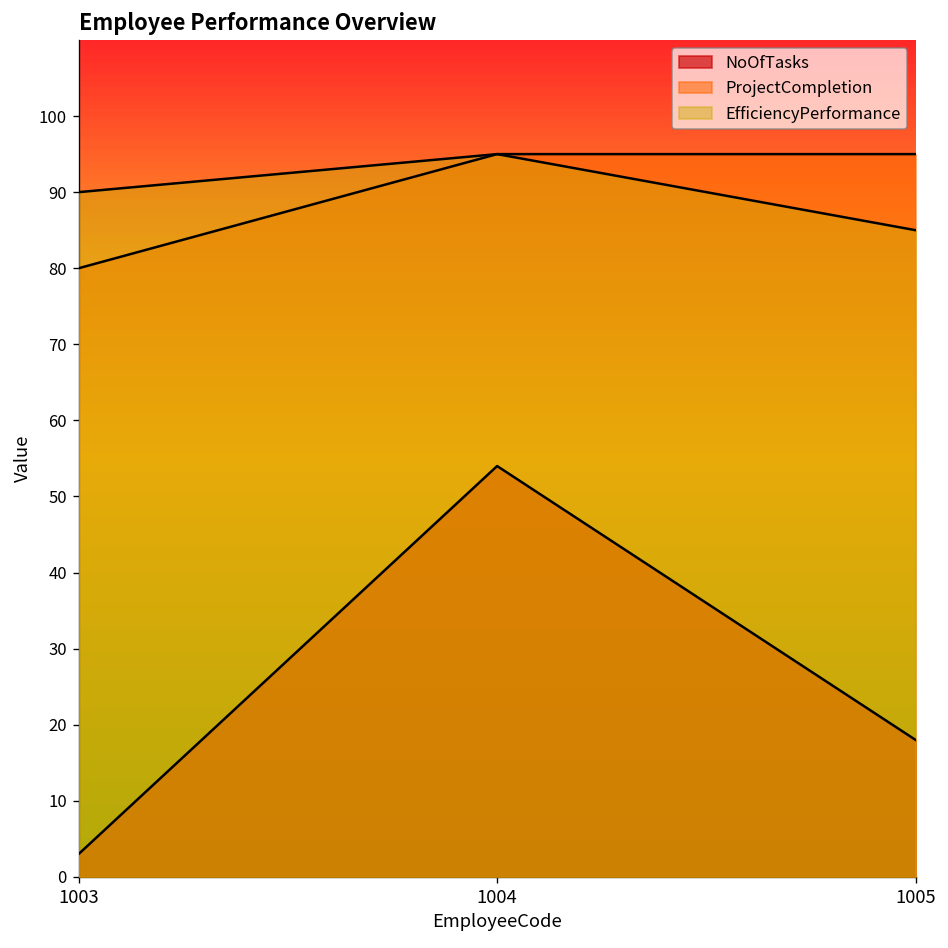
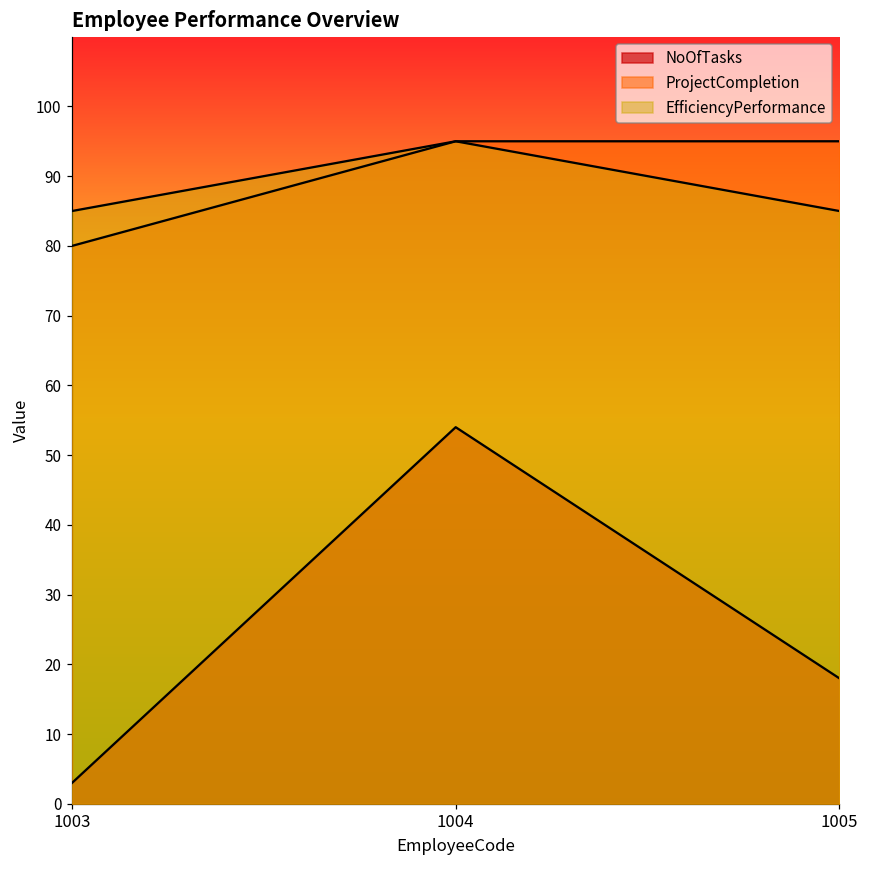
EfficiencyPerformance, 1003: 90 -> 85
